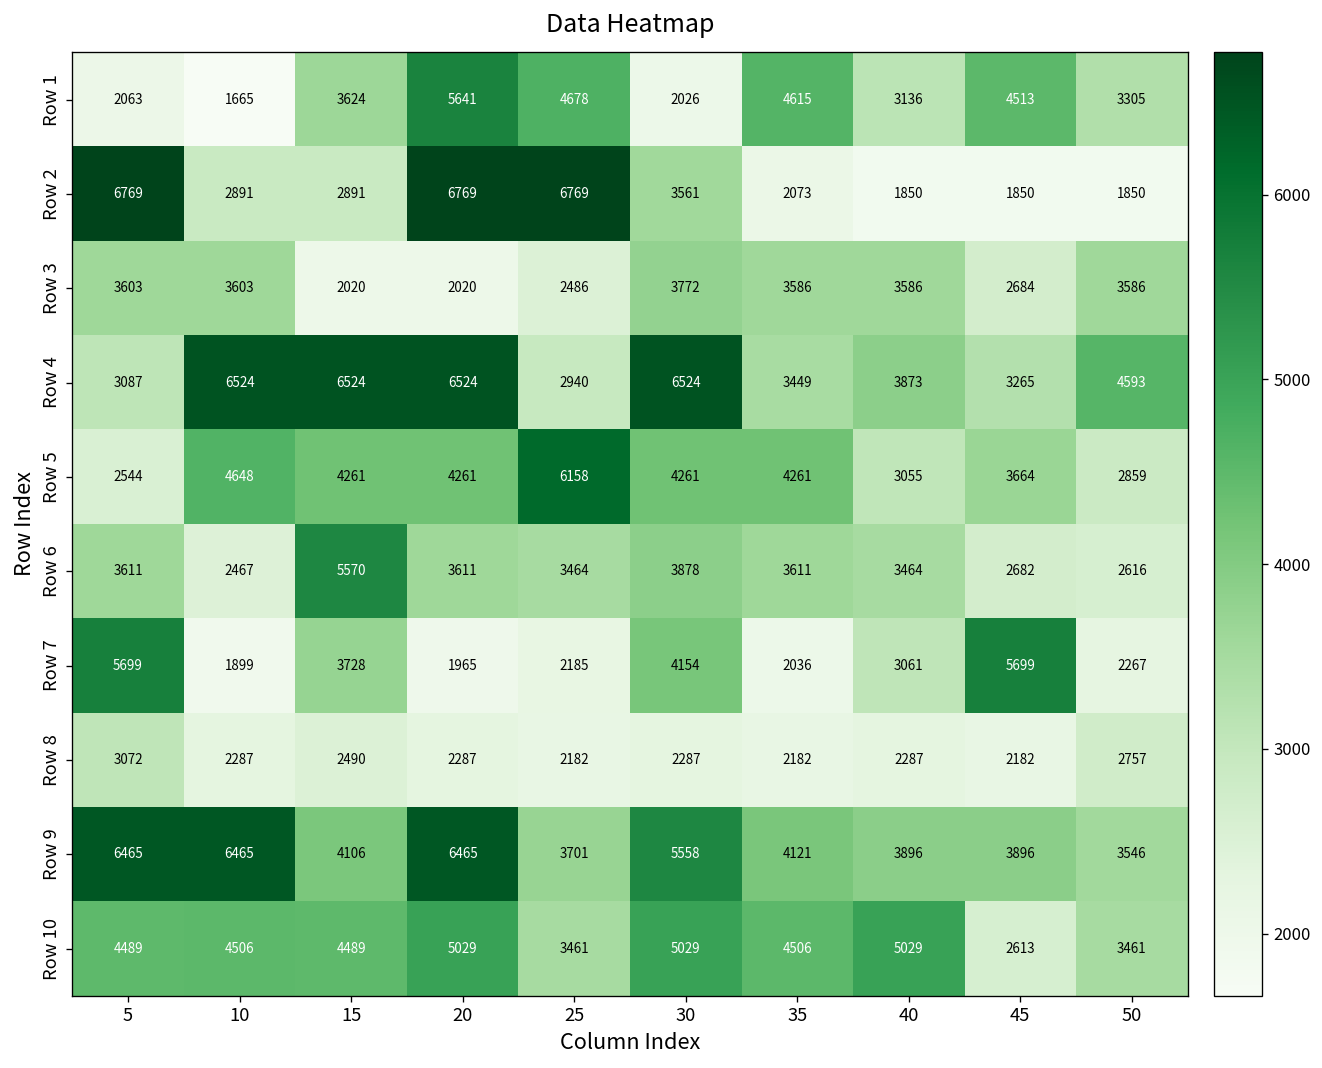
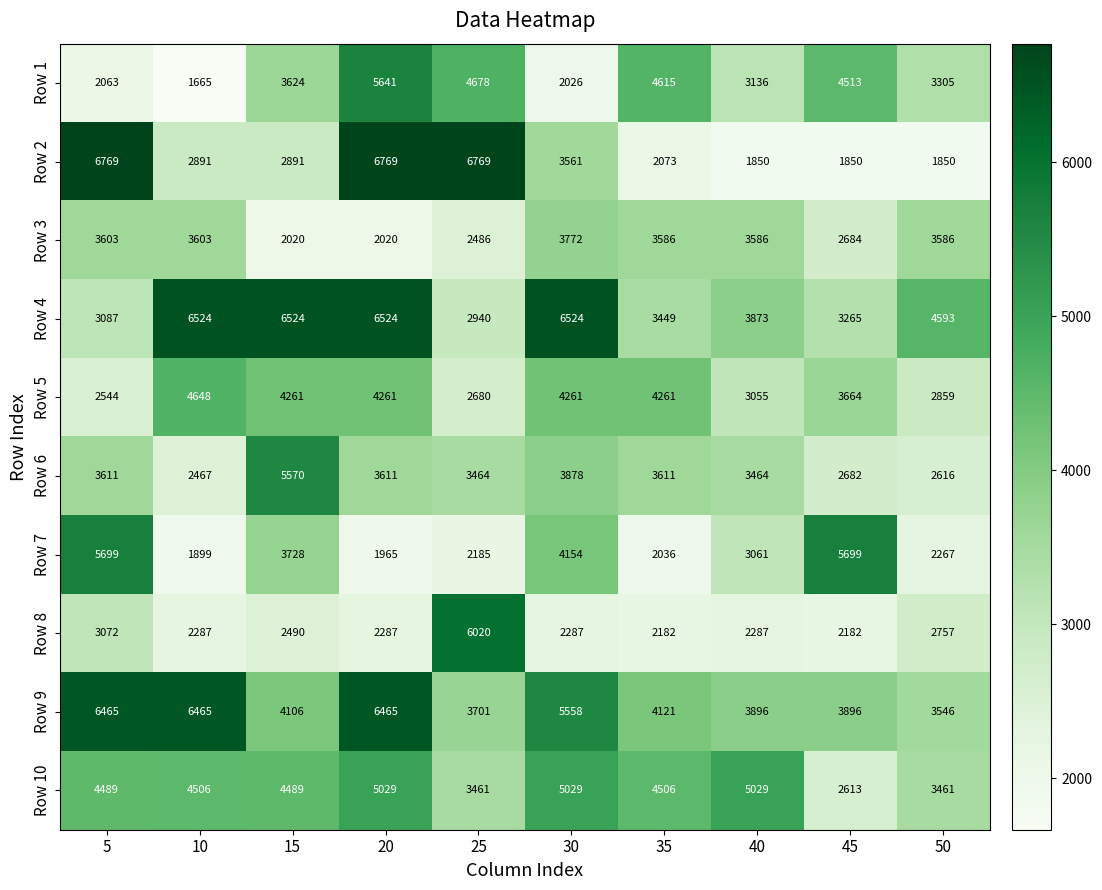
Row 5, 25: 6158 -> 2680
Row 8, 25: 2182 -> 6020
